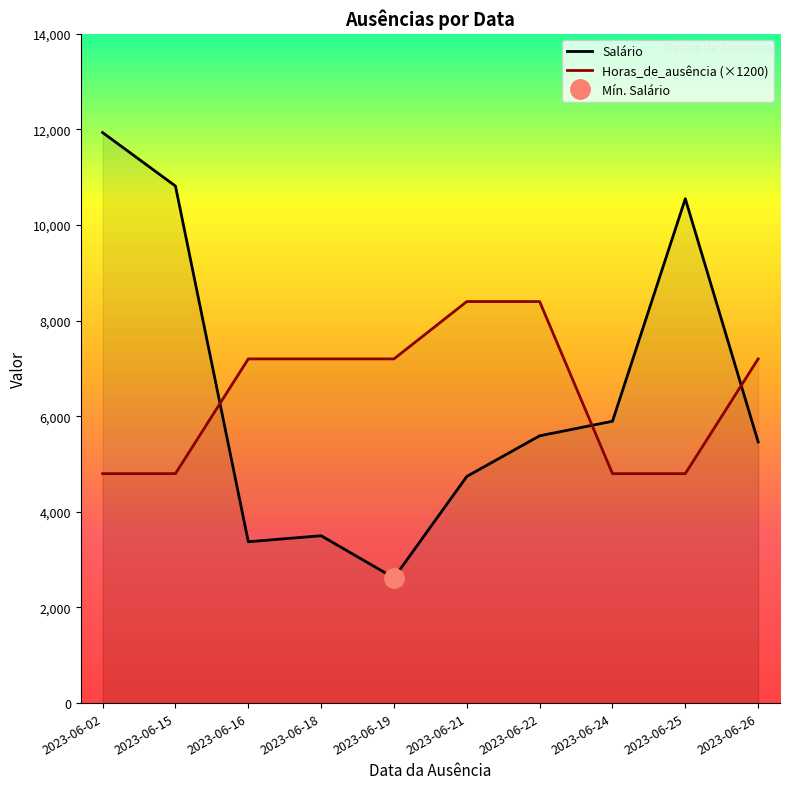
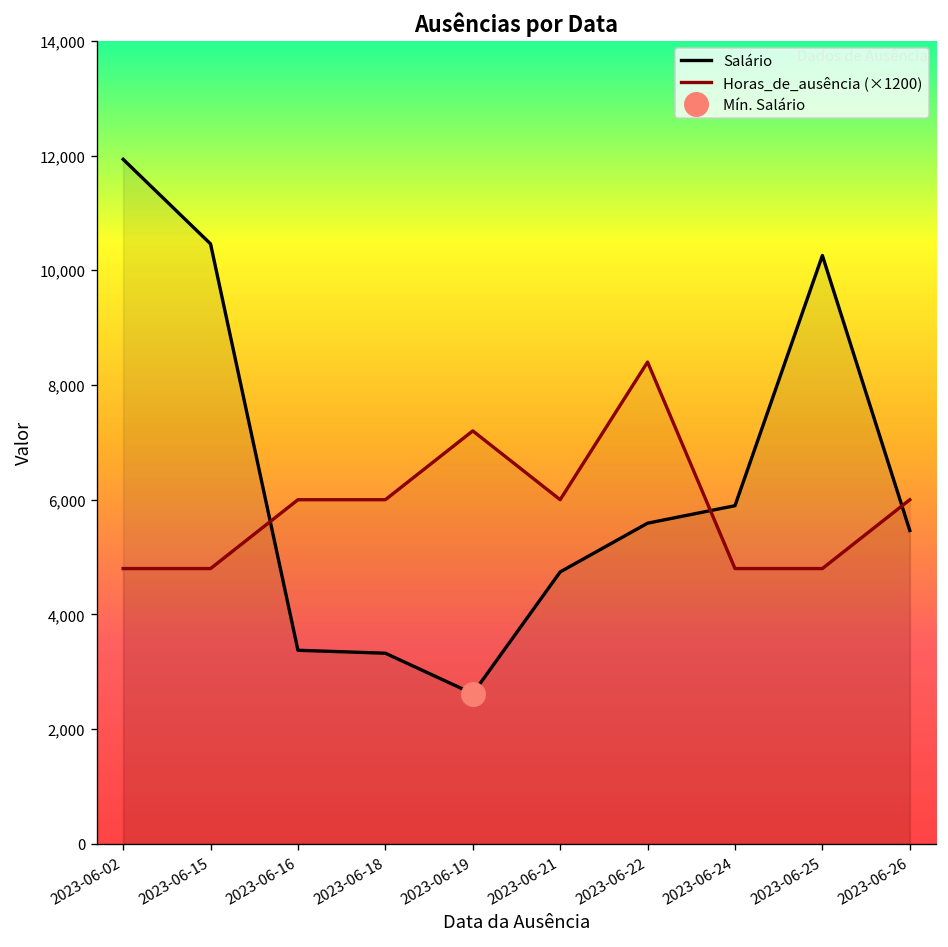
Salário, 2023-06-15: 10,800 -> 10,500
Horas_de_ausência (×1200), 2023-06-16: 7,200 -> 6,000
Salário, 2023-06-18: 3,500 -> 3,300
Horas_de_ausência (×1200), 2023-06-18: 7,200 -> 6,000
Horas_de_ausência (×1200), 2023-06-21: 8,400 -> 6,000
Salário, 2023-06-25: 10,600 -> 10,300
Horas_de_ausência (×1200), 2023-06-26: 7,200 -> 6,000
